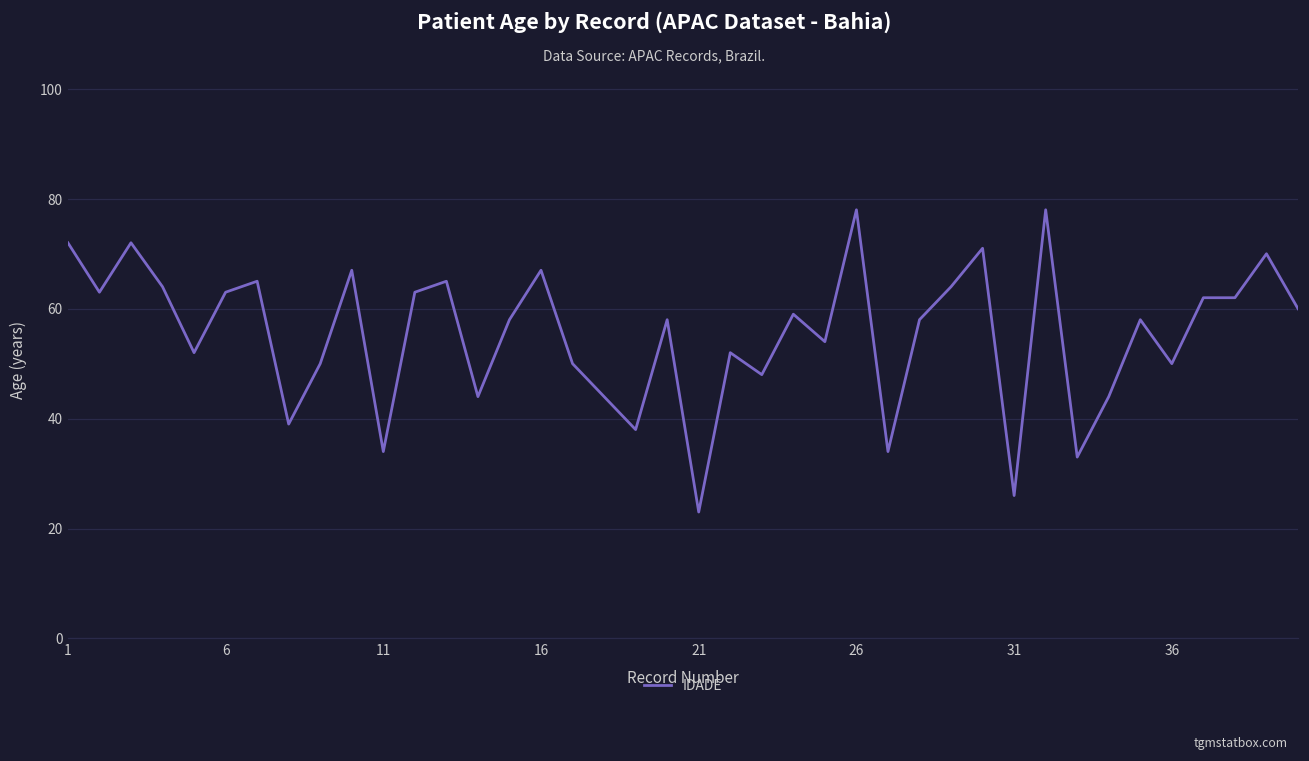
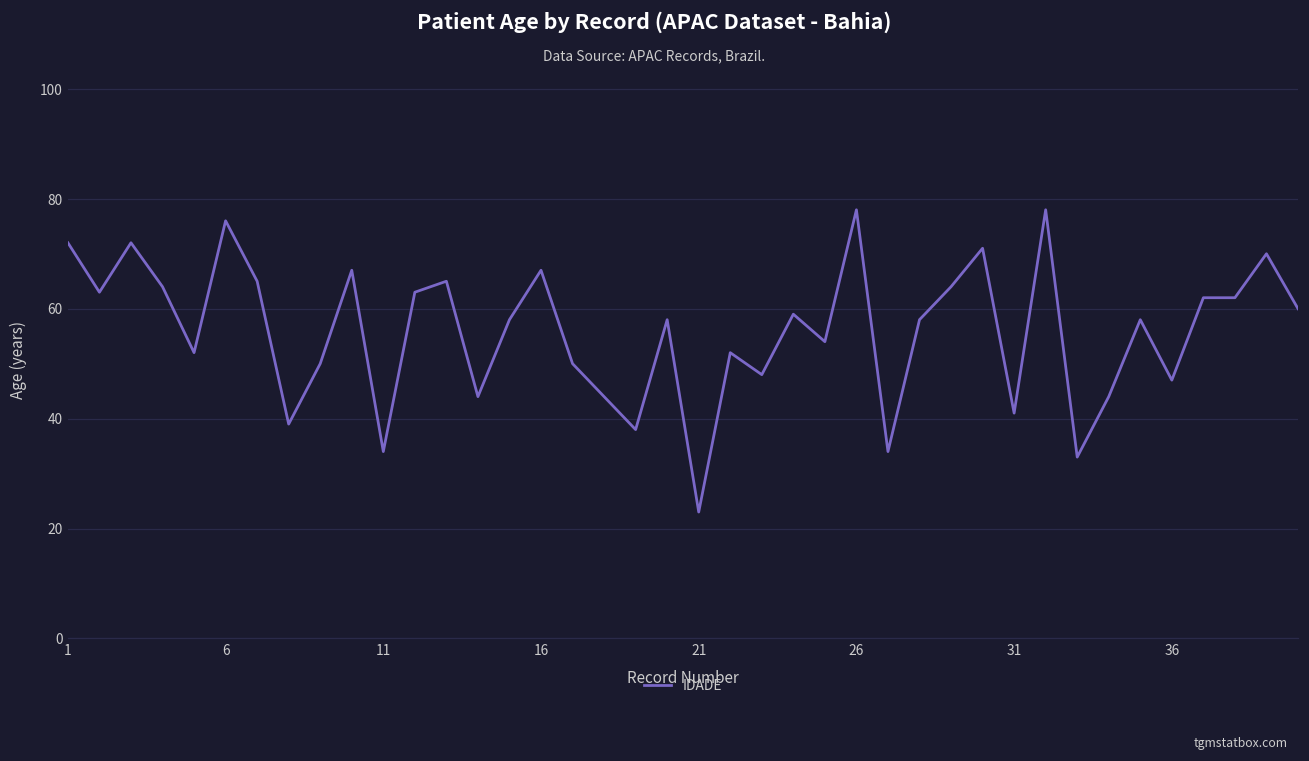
6: 63 -> 76
31: 26 -> 41
36: 50 -> 47
